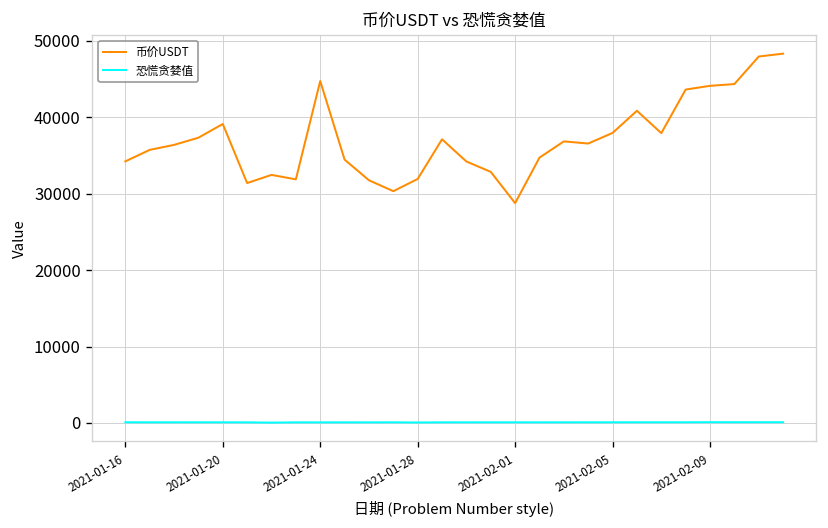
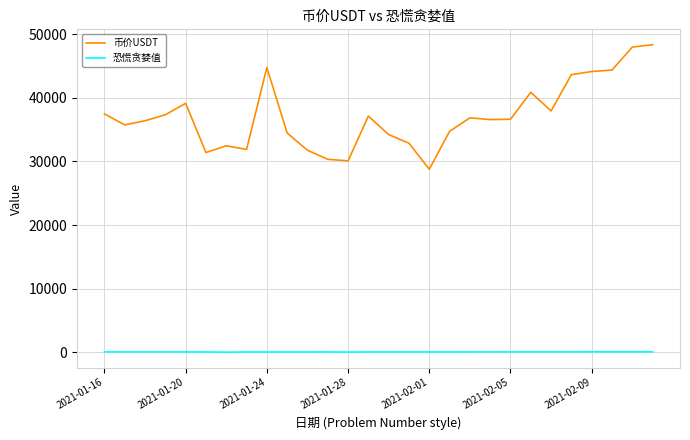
币价USDT, 2021-01-16: 34000 -> 37000
币价USDT, 2021-01-28: 32000 -> 30000
币价USDT, 2021-02-05: 38000 -> 37000
